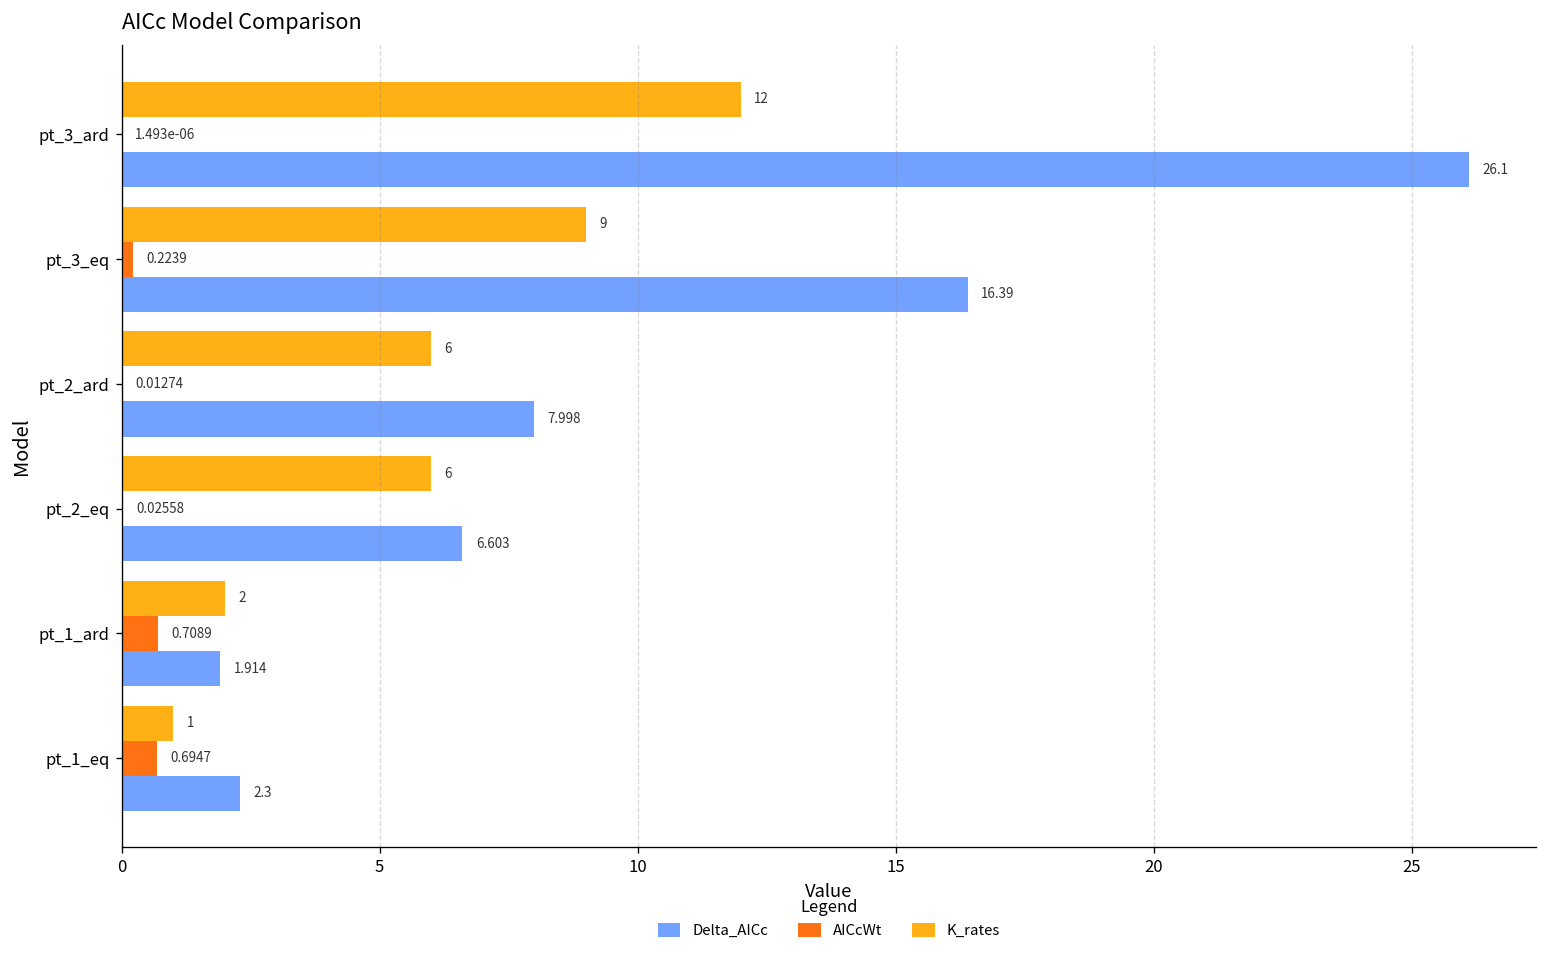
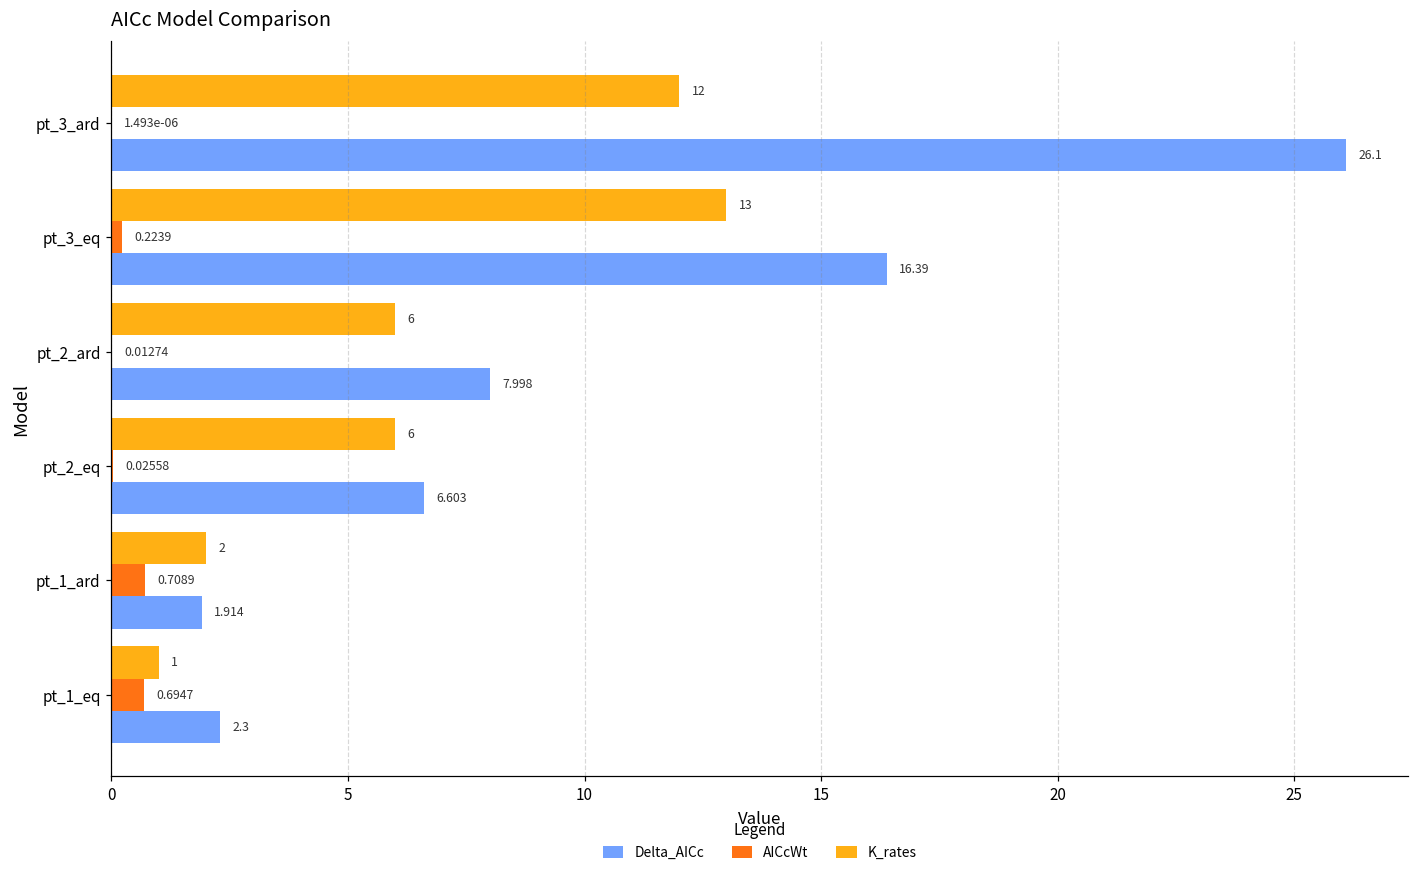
K_rates, pt_3_eq: 9 -> 13
